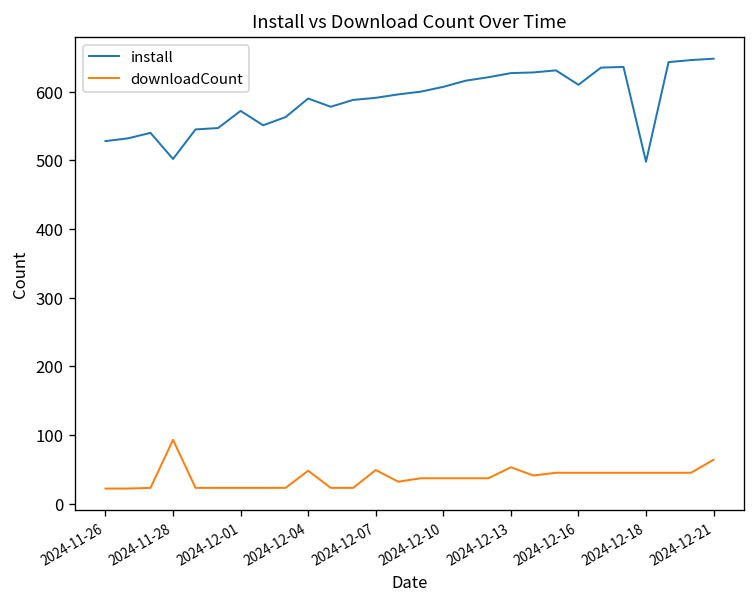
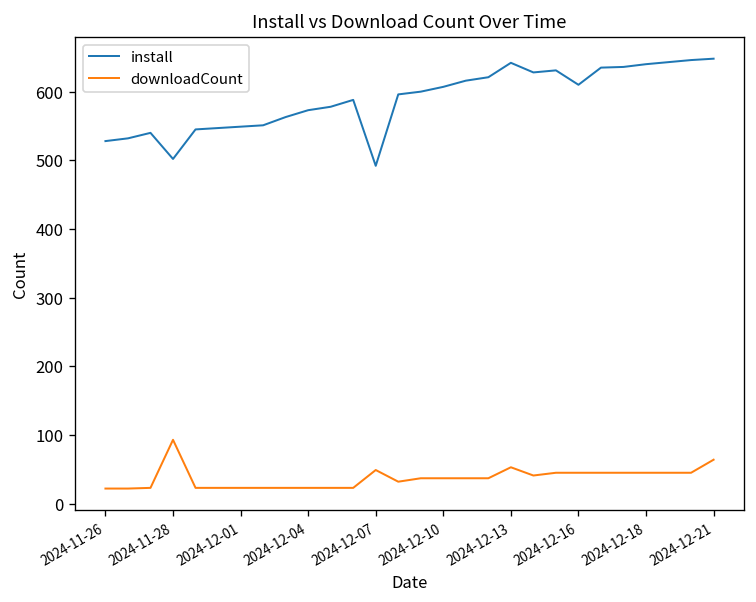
install, 2024-12-01: 570 -> 550
install, 2024-12-04: 590 -> 570
downloadCount, 2024-12-04: 50 -> 20
install, 2024-12-07: 590 -> 490
install, 2024-12-13: 630 -> 640
install, 2024-12-18: 500 -> 640
